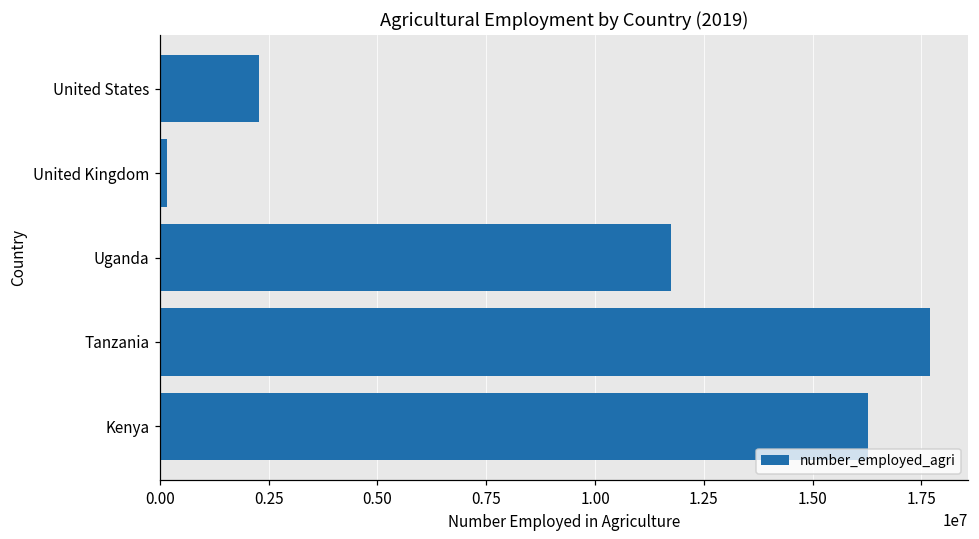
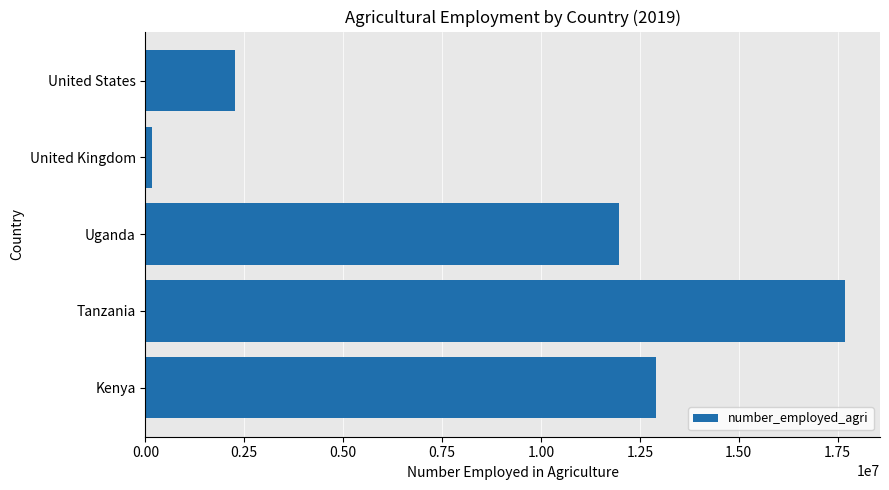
Uganda: 11700000 -> 12000000
Kenya: 16300000 -> 12900000
